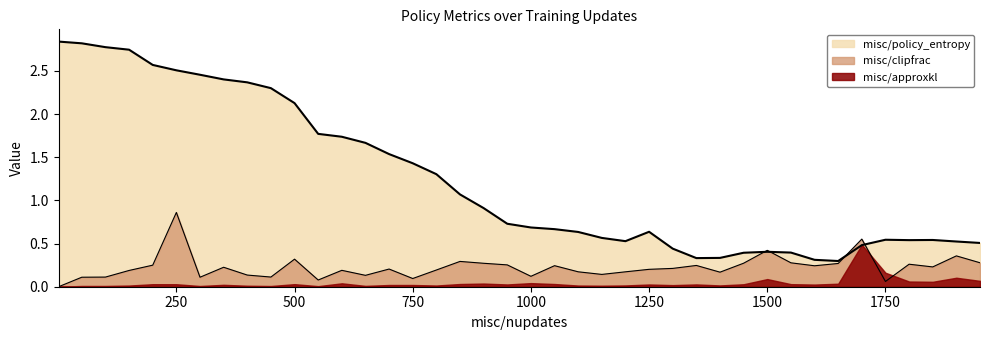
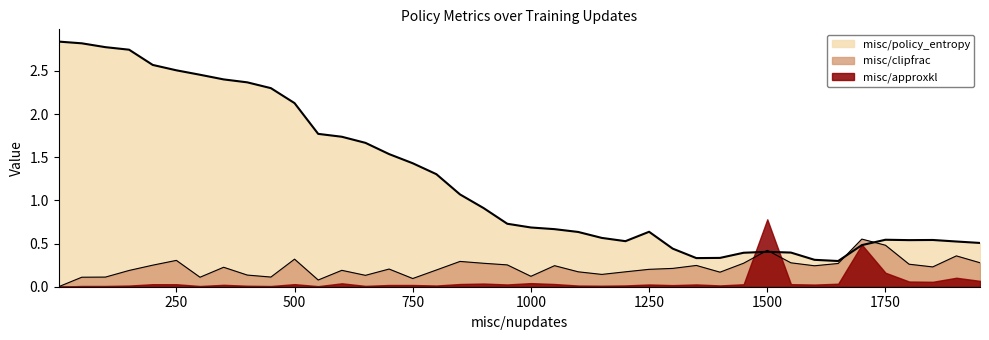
misc/clipfrac, 250: 0.9 -> 0.3
misc/approxkl, 1500: 0.1 -> 0.8
misc/clipfrac, 1750: 0.1 -> 0.5
